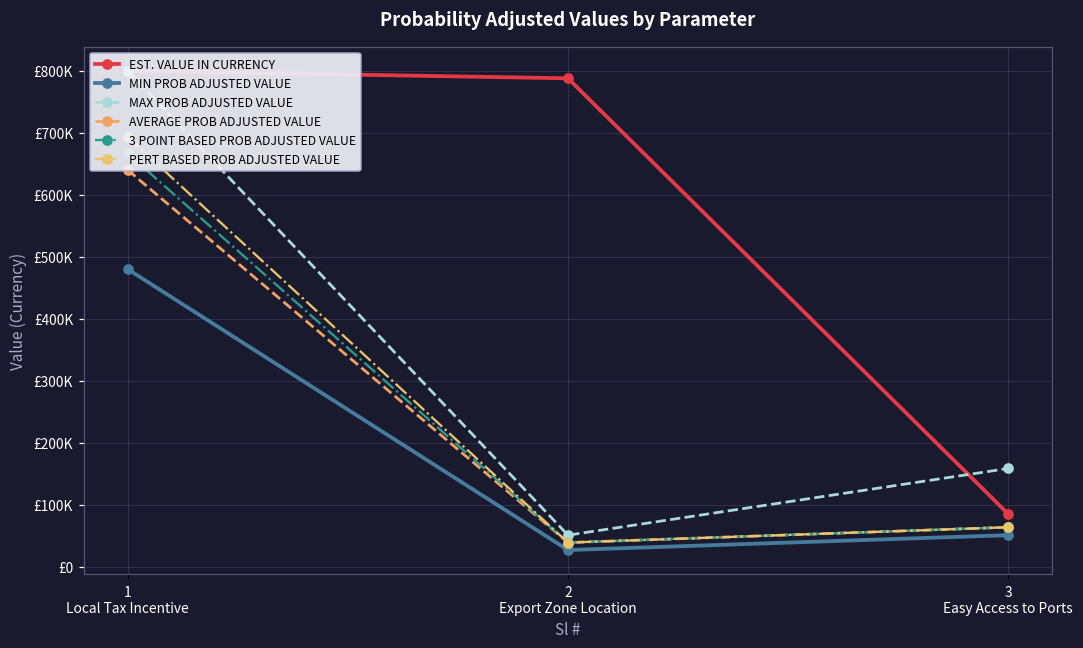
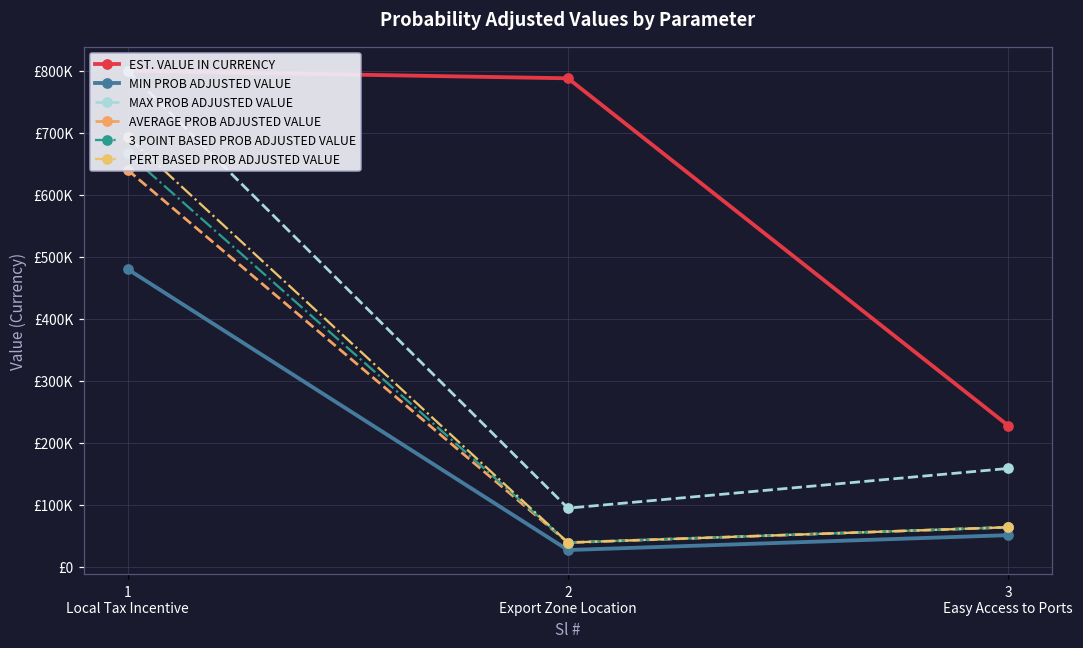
MAX PROB ADJUSTED VALUE, 2 Export Zone Location: £50000 -> £90000
EST. VALUE IN CURRENCY, 3 Easy Access to Ports: £90000 -> £230000
